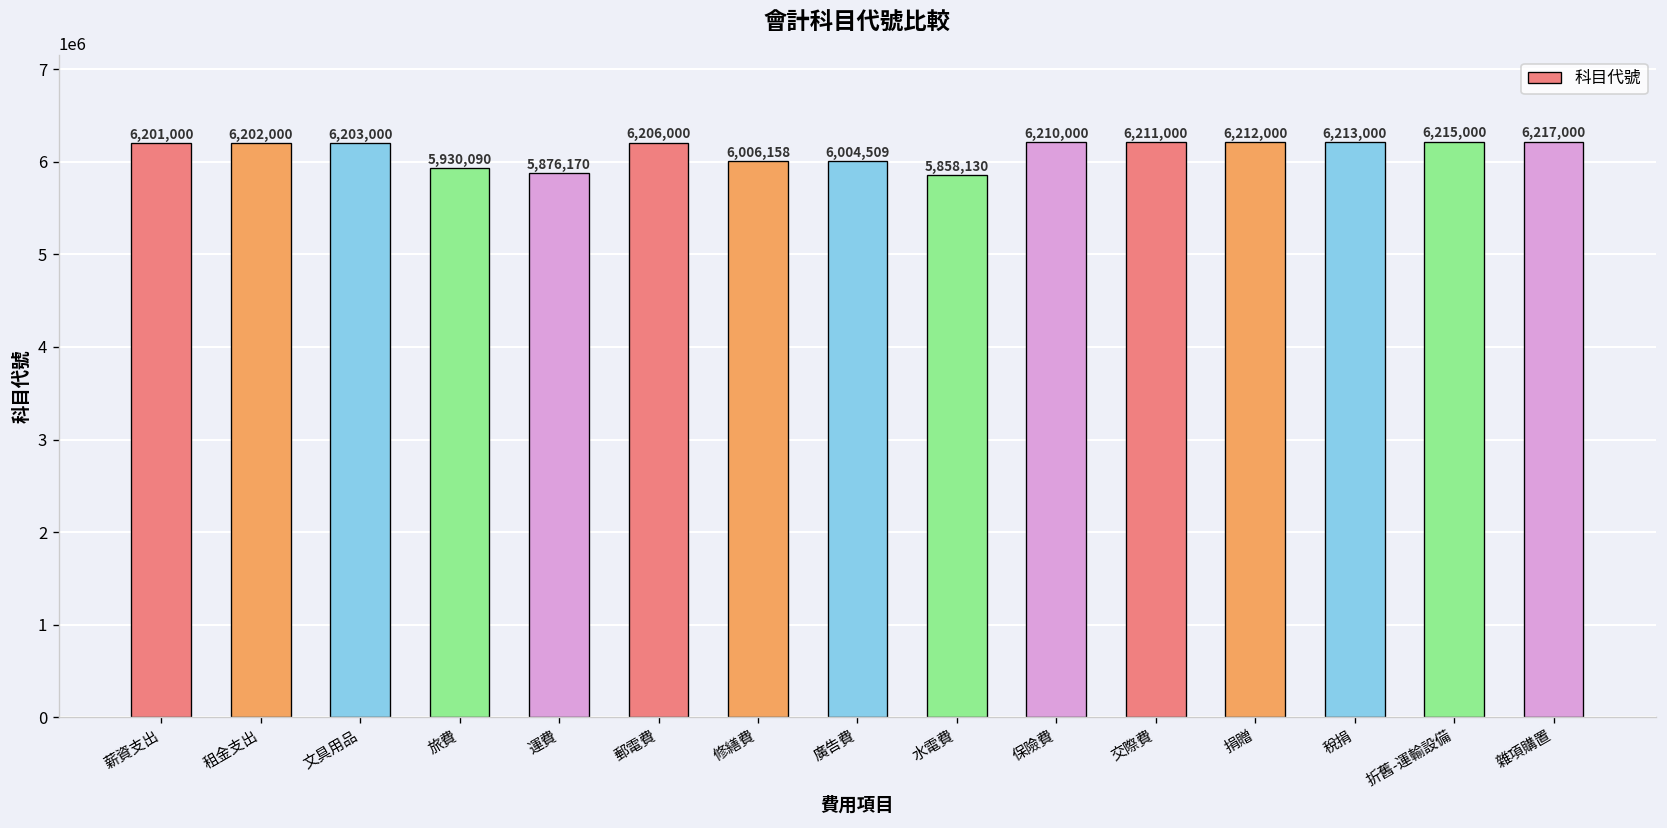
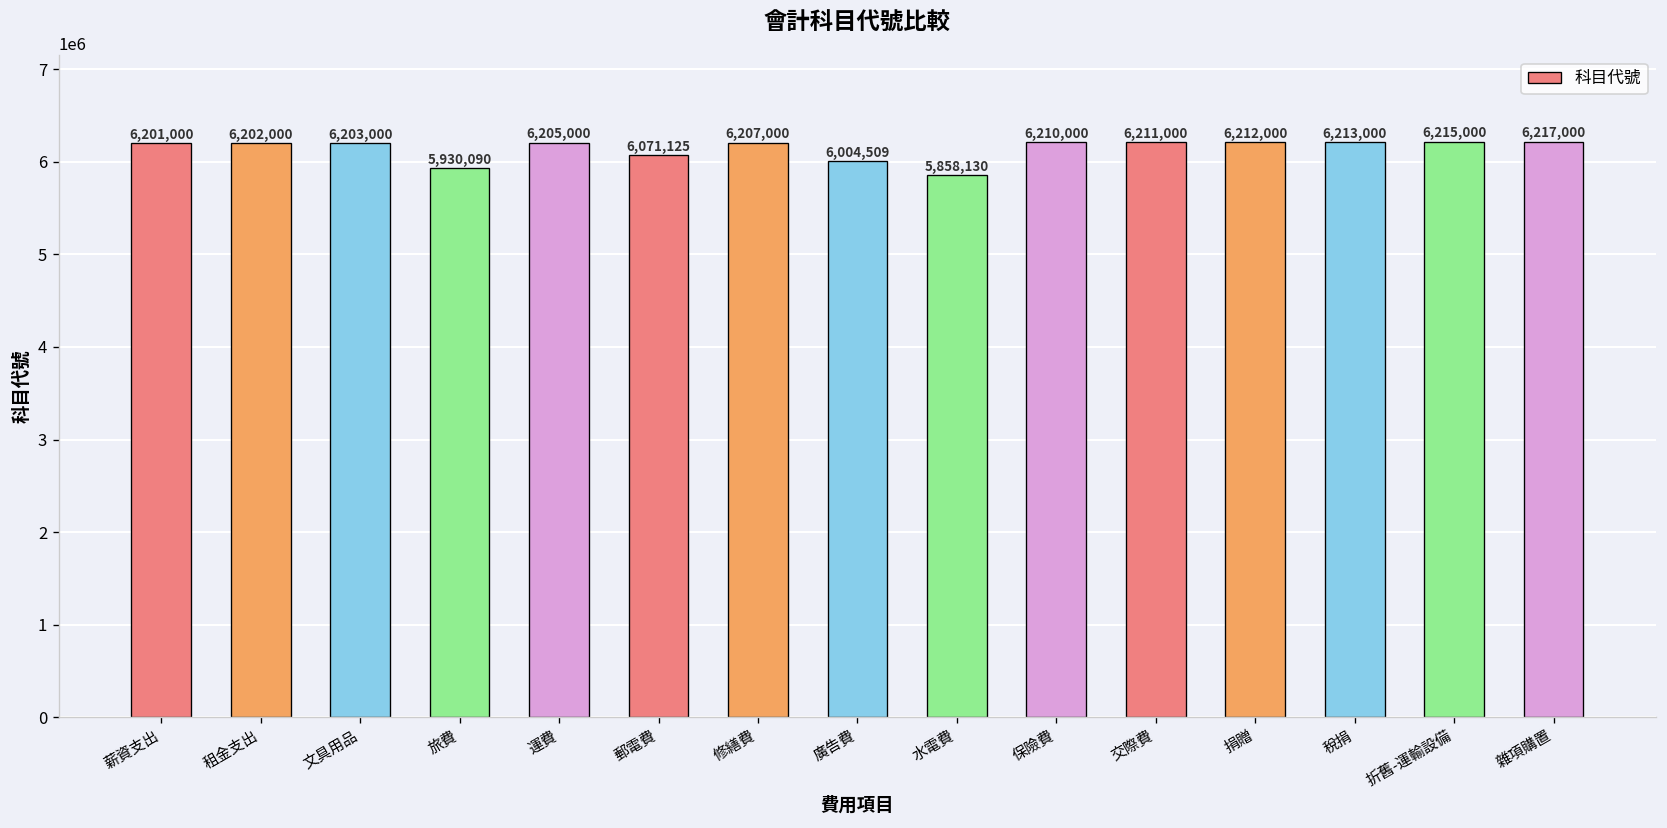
運費: 5,876,170 -> 6,205,000
郵電費: 6,206,000 -> 6,071,125
修繕費: 6,006,158 -> 6,207,000
